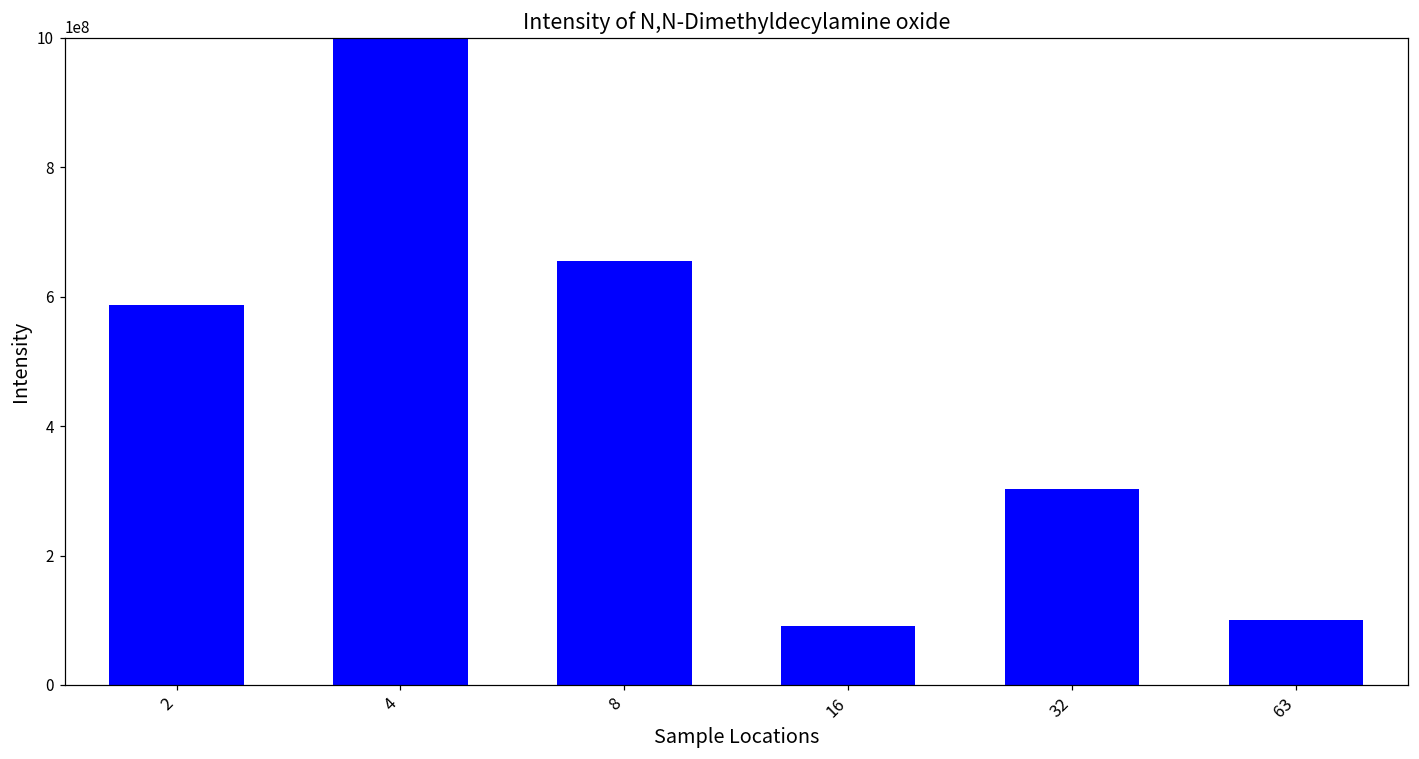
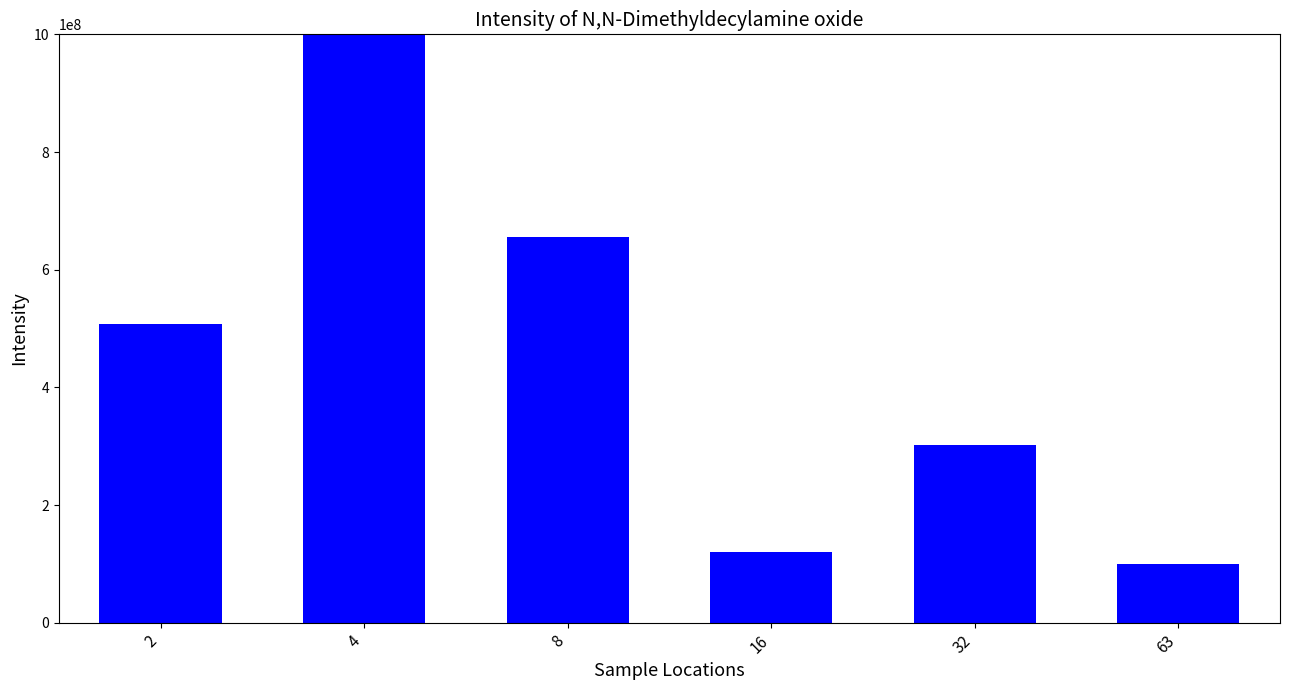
2: 590000000 -> 510000000
16: 90000000 -> 120000000
